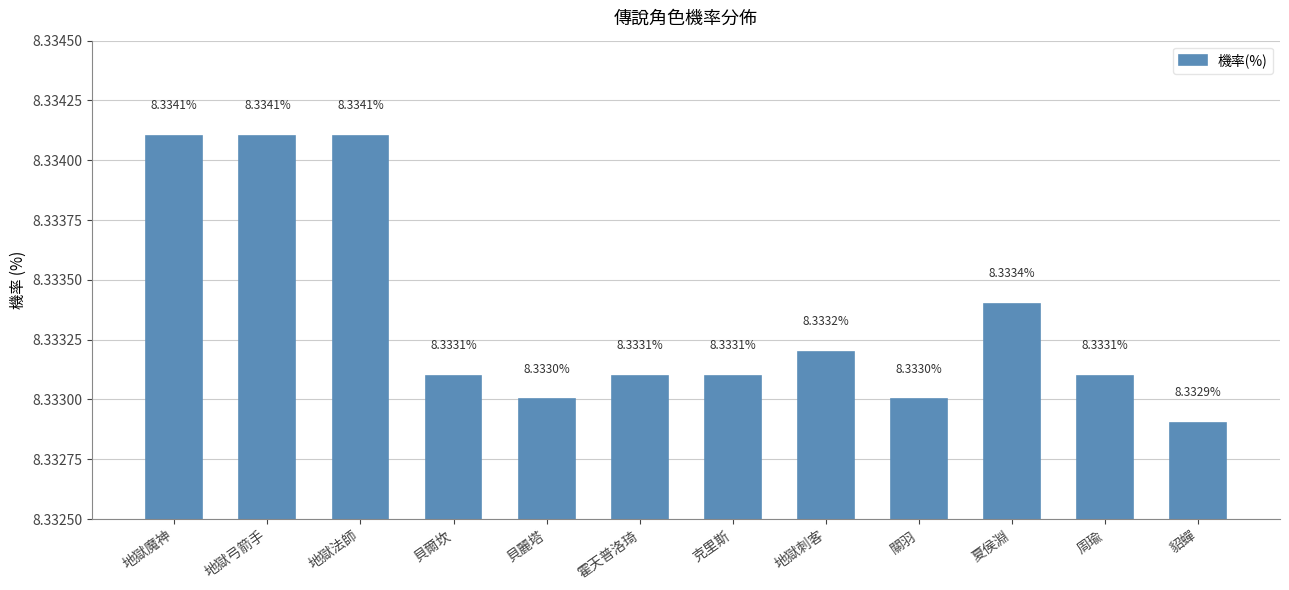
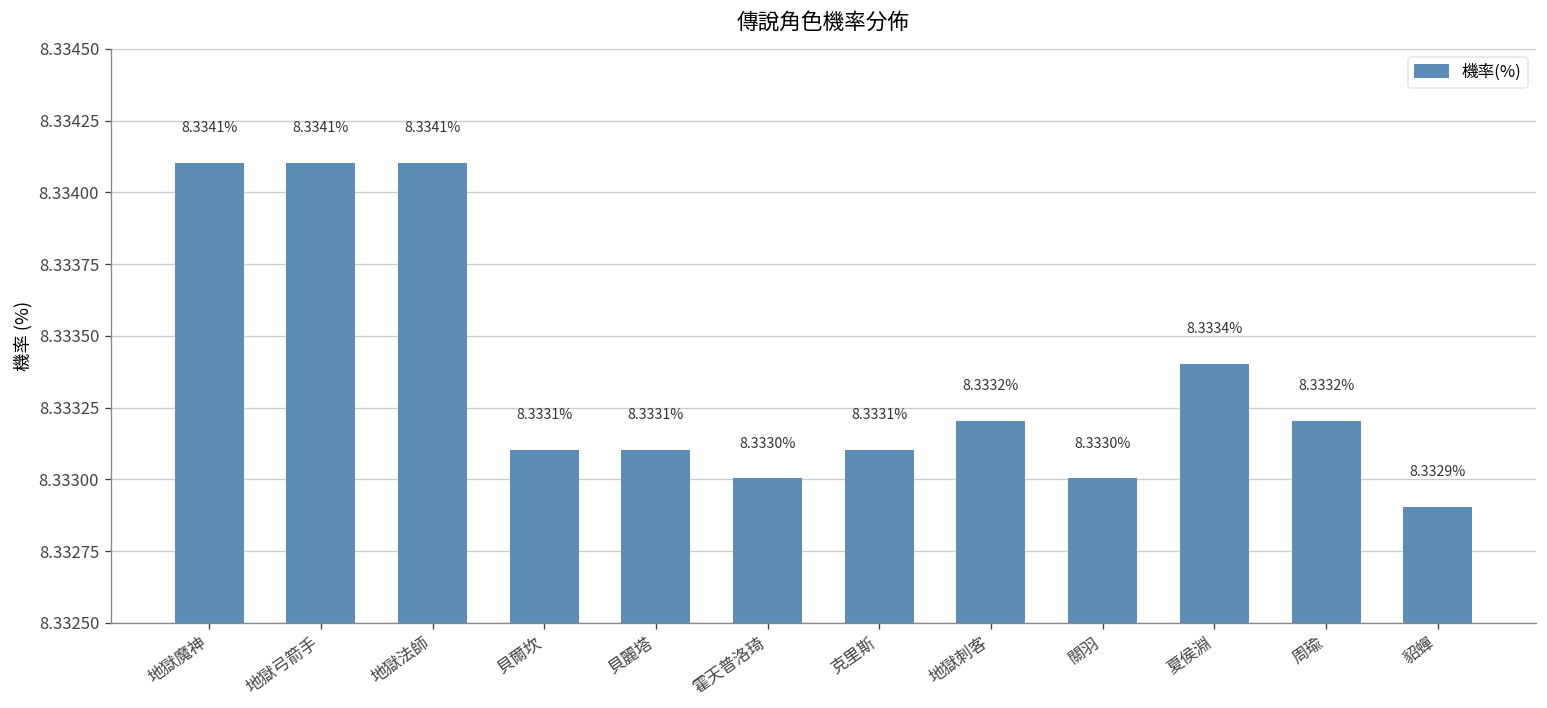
貝麗塔: 8.3330% -> 8.3331%
霍天普洛琦: 8.3331% -> 8.3330%
周瑜: 8.3331% -> 8.3332%
